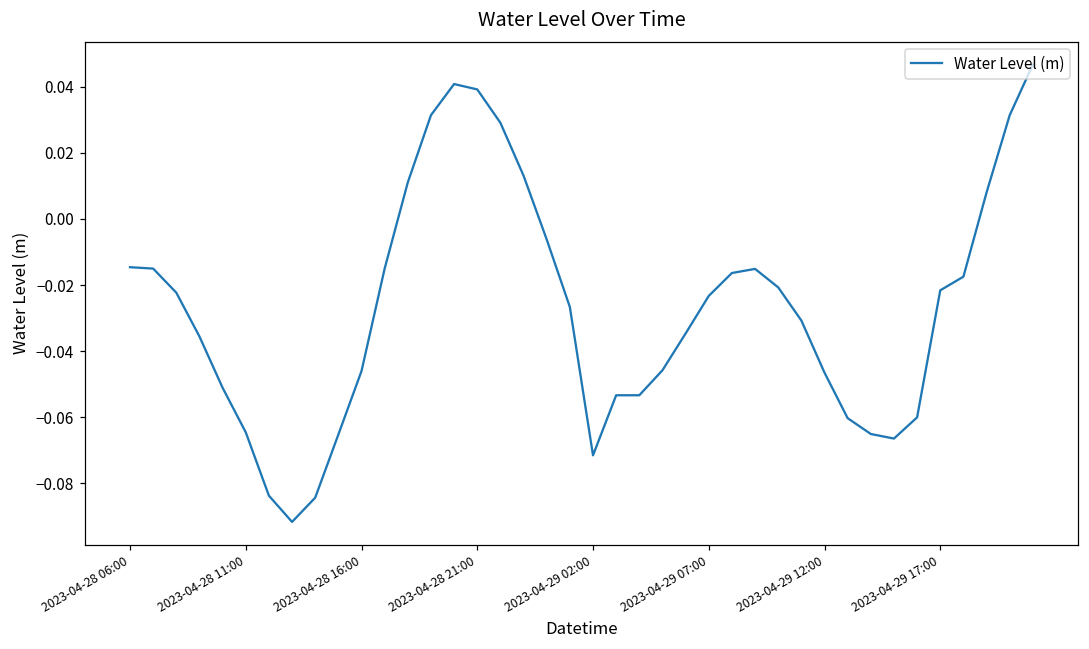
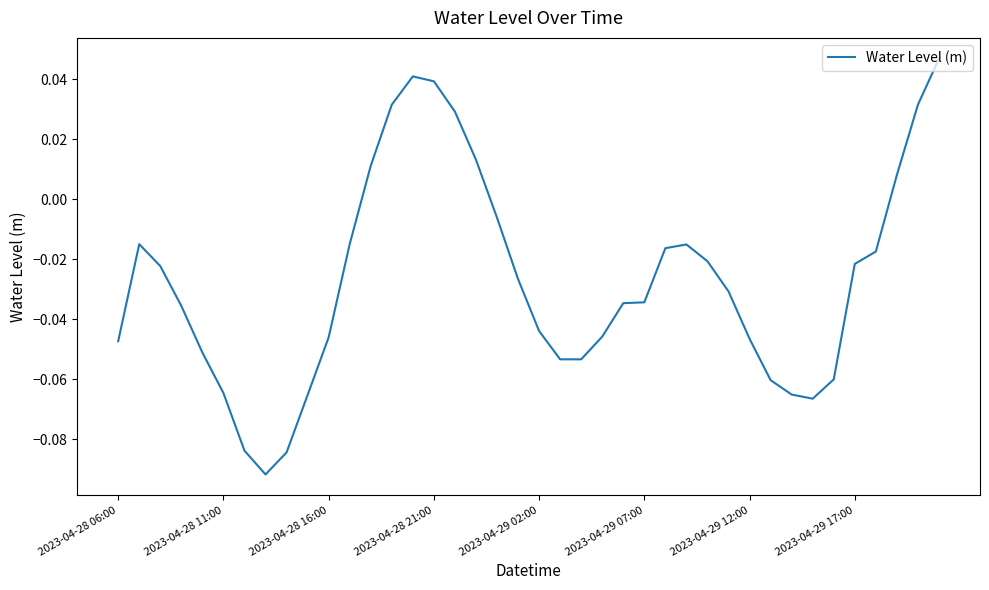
2023-04-28 06:00: -0.015 -> -0.047
2023-04-29 02:00: -0.072 -> -0.044
2023-04-29 07:00: -0.023 -> -0.034
